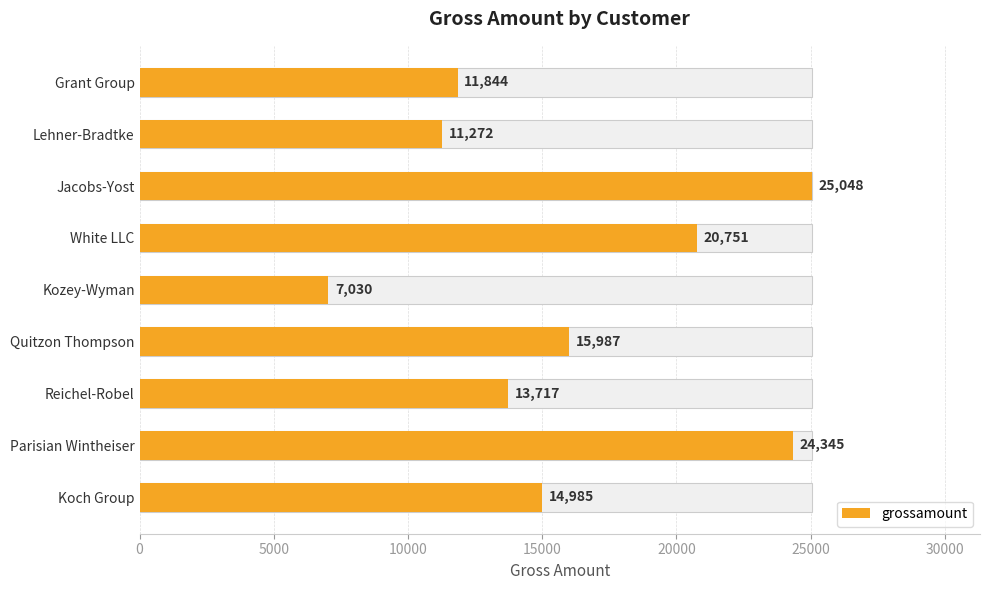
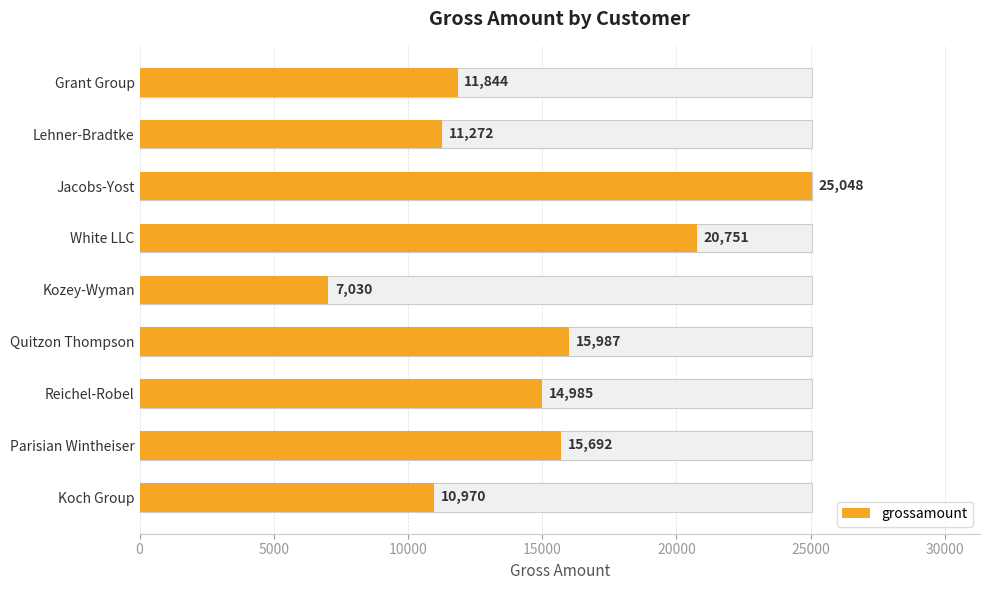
grossamount, Reichel-Robel: 13,717 -> 14,985
grossamount, Parisian Wintheiser: 24,345 -> 15,692
grossamount, Koch Group: 14,985 -> 10,970
